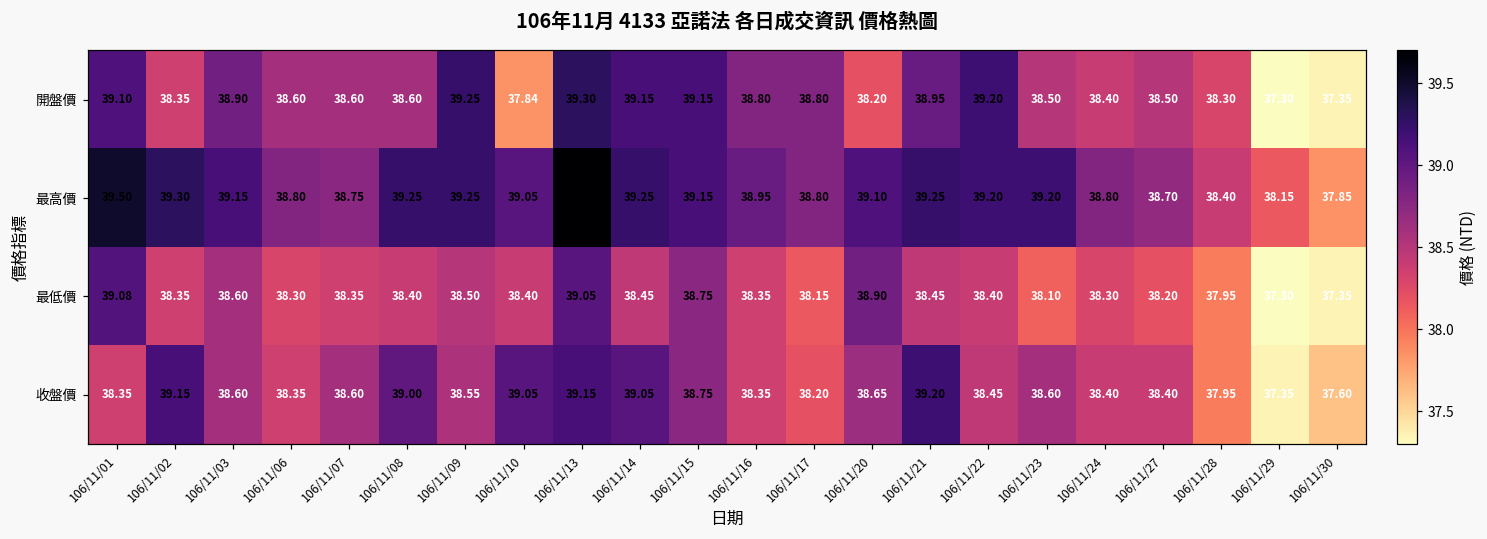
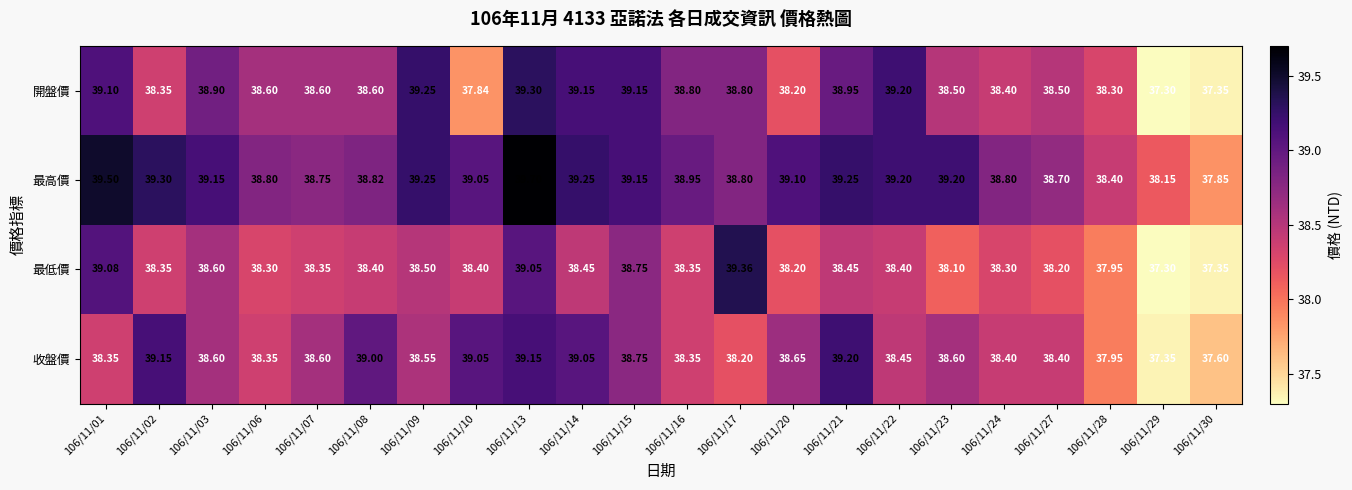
最高價, 106/11/08: 39.25 -> 38.82
最低價, 106/11/17: 38.15 -> 39.36
最低價, 106/11/20: 38.90 -> 38.20
